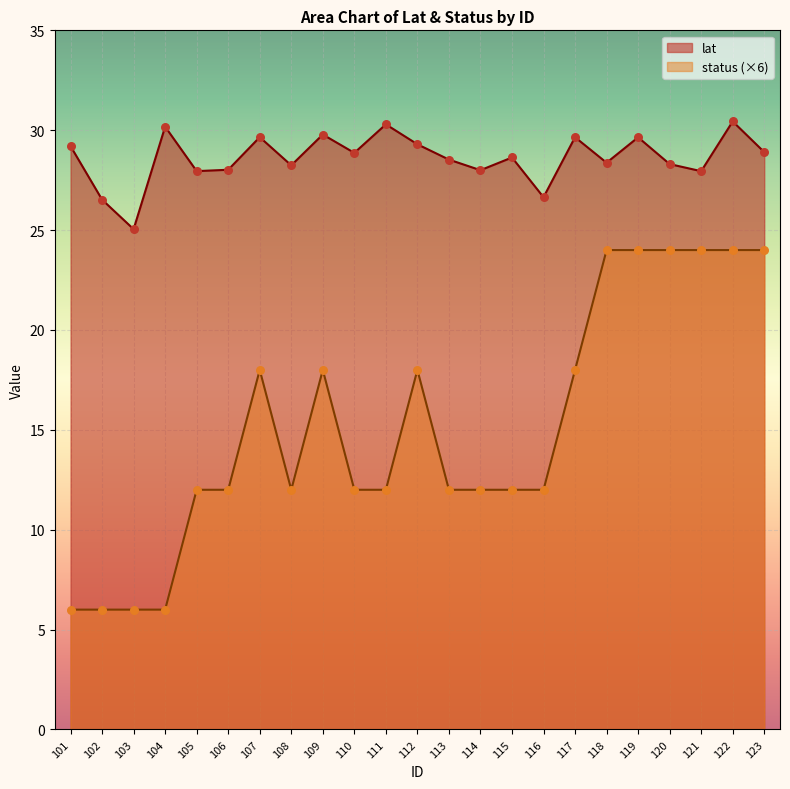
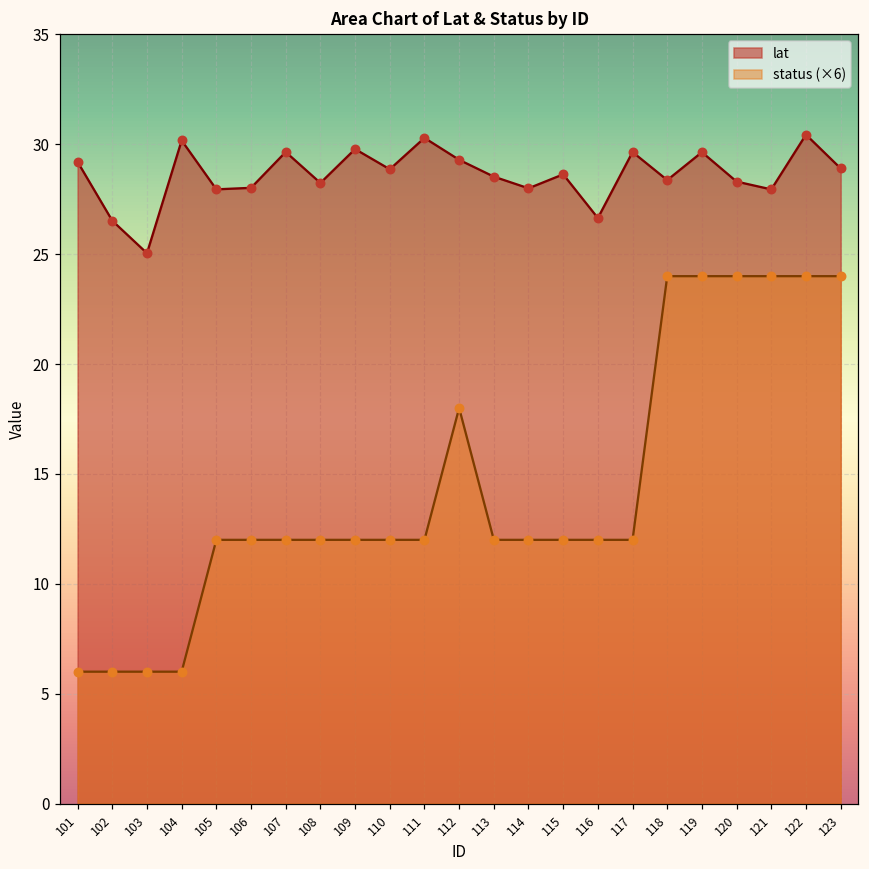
status (×6), 107: 18.0 -> 12.0
status (×6), 109: 18.0 -> 12.0
status (×6), 117: 18.0 -> 12.0
